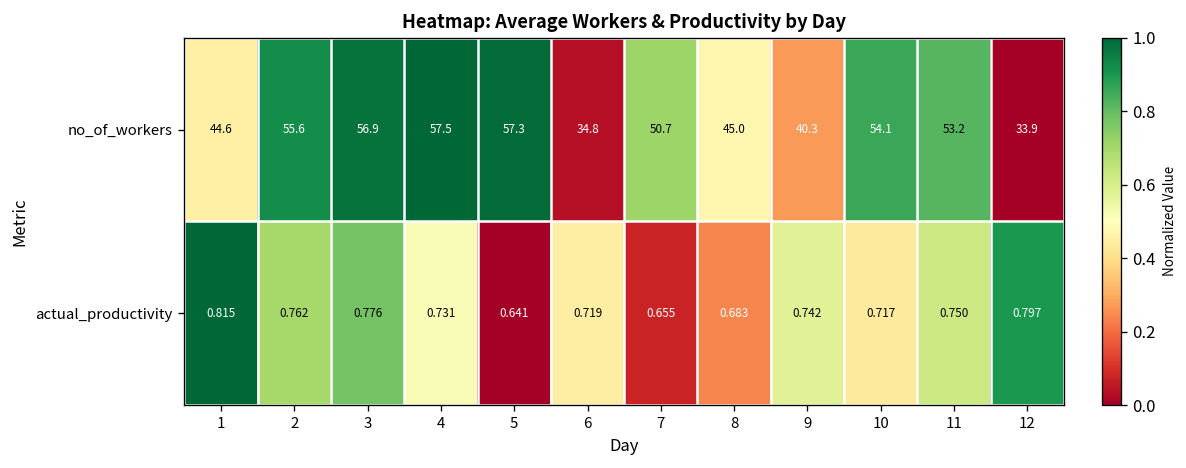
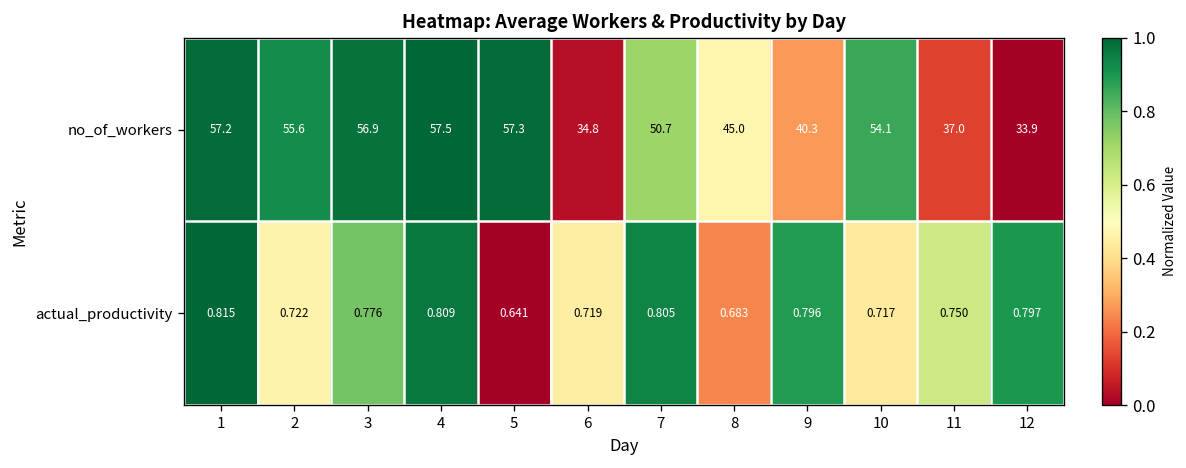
no_of_workers, 1: 44.6 -> 57.2
no_of_workers, 11: 53.2 -> 37.0
actual_productivity, 2: 0.762 -> 0.722
actual_productivity, 4: 0.731 -> 0.809
actual_productivity, 7: 0.655 -> 0.805
actual_productivity, 9: 0.742 -> 0.796
